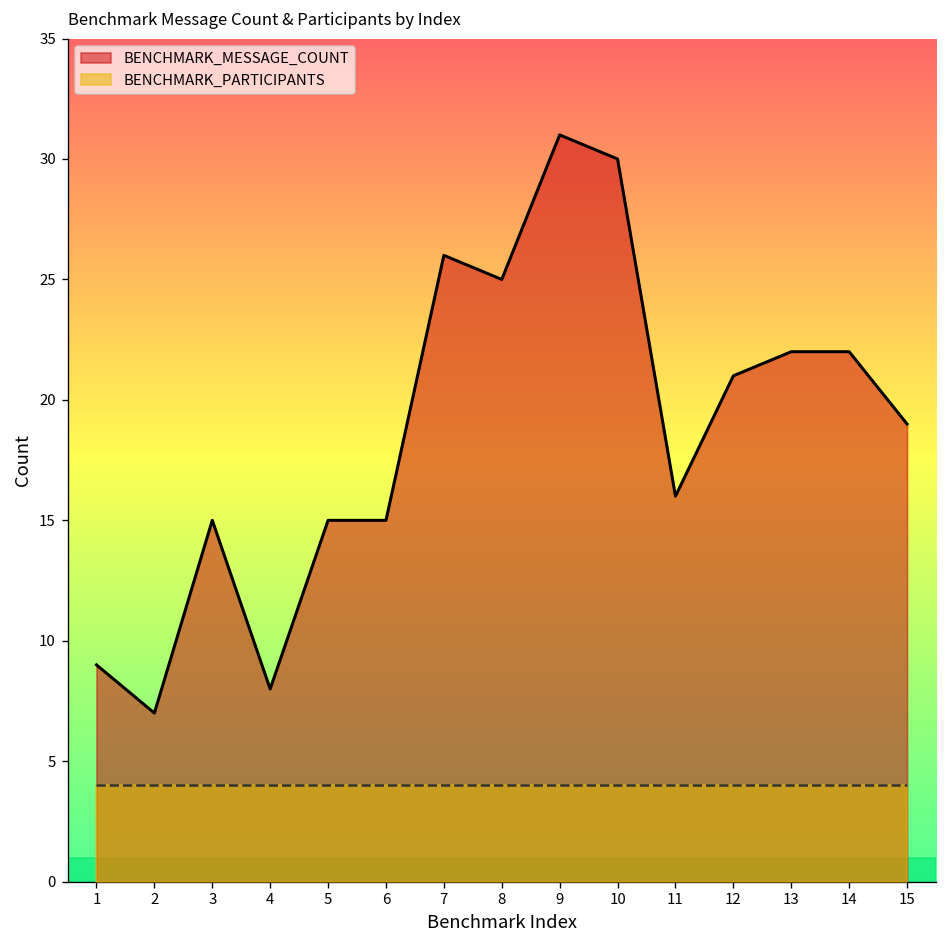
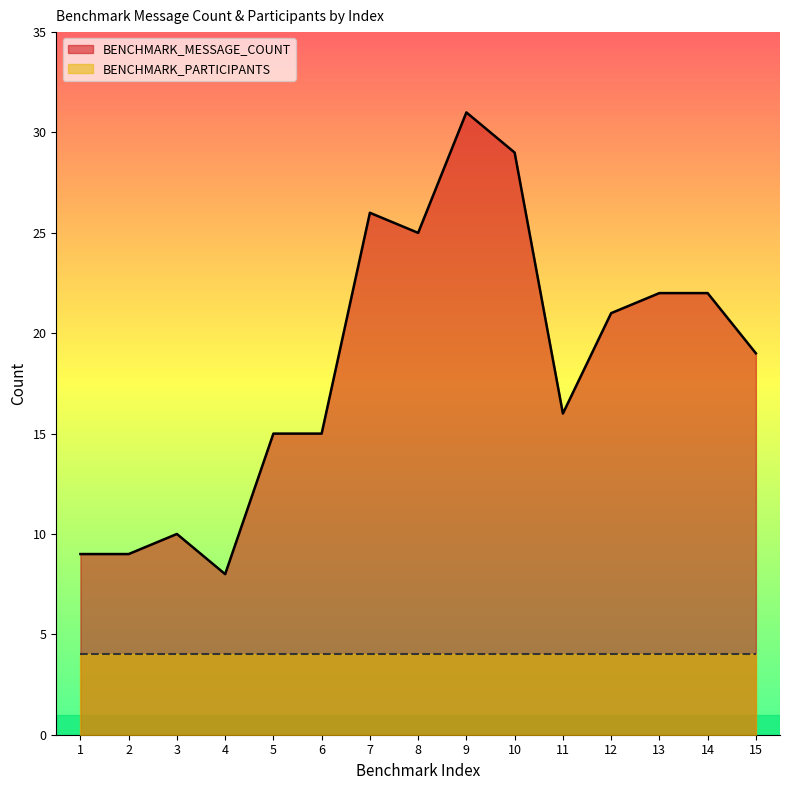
BENCHMARK_MESSAGE_COUNT, 2: 7 -> 9
BENCHMARK_MESSAGE_COUNT, 3: 15 -> 10
BENCHMARK_MESSAGE_COUNT, 10: 30 -> 29
